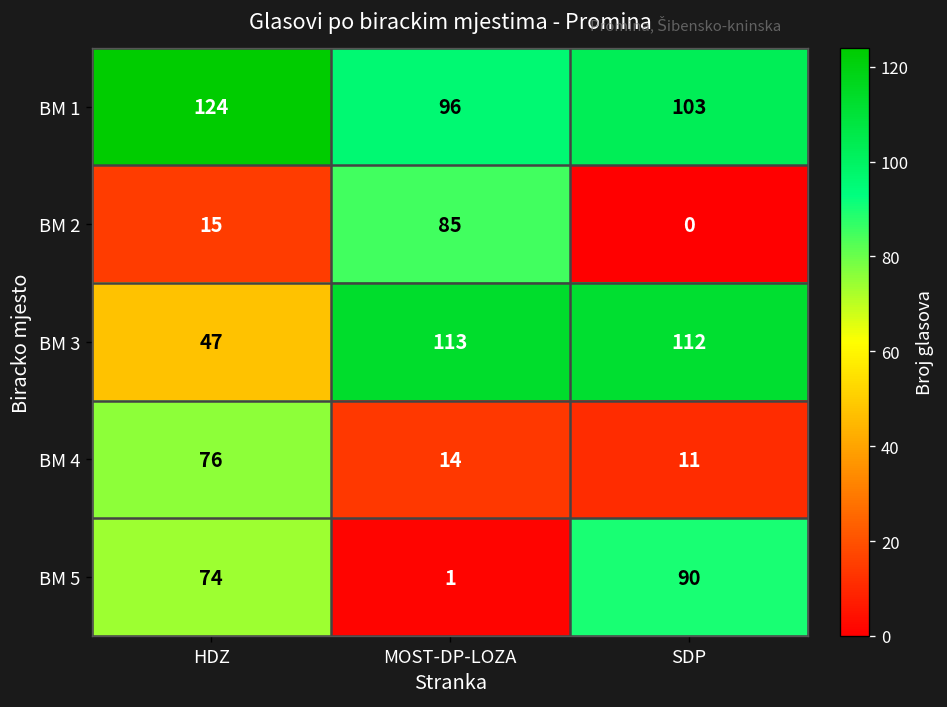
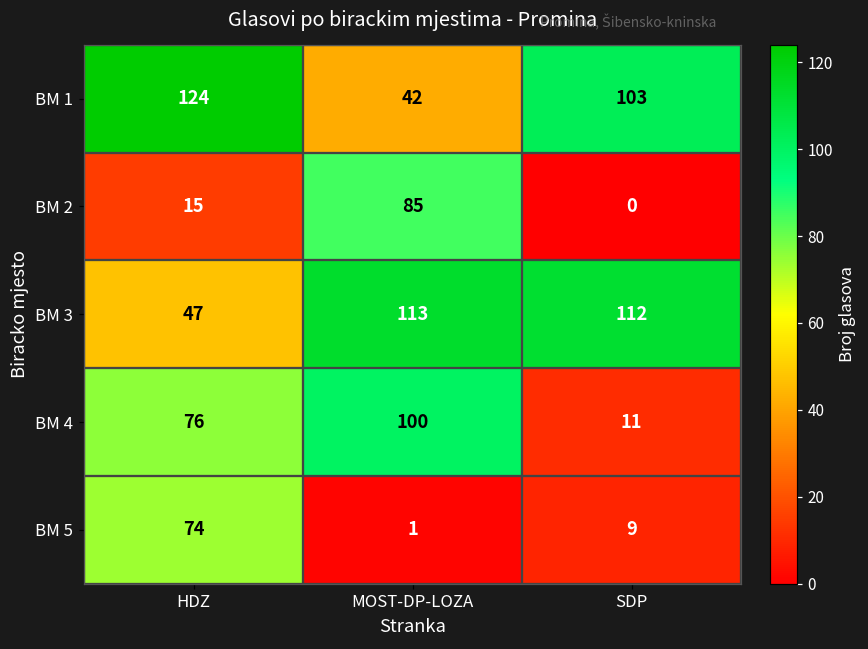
BM 1, MOST-DP-LOZA: 96 -> 42
BM 4, MOST-DP-LOZA: 14 -> 100
BM 5, SDP: 90 -> 9
